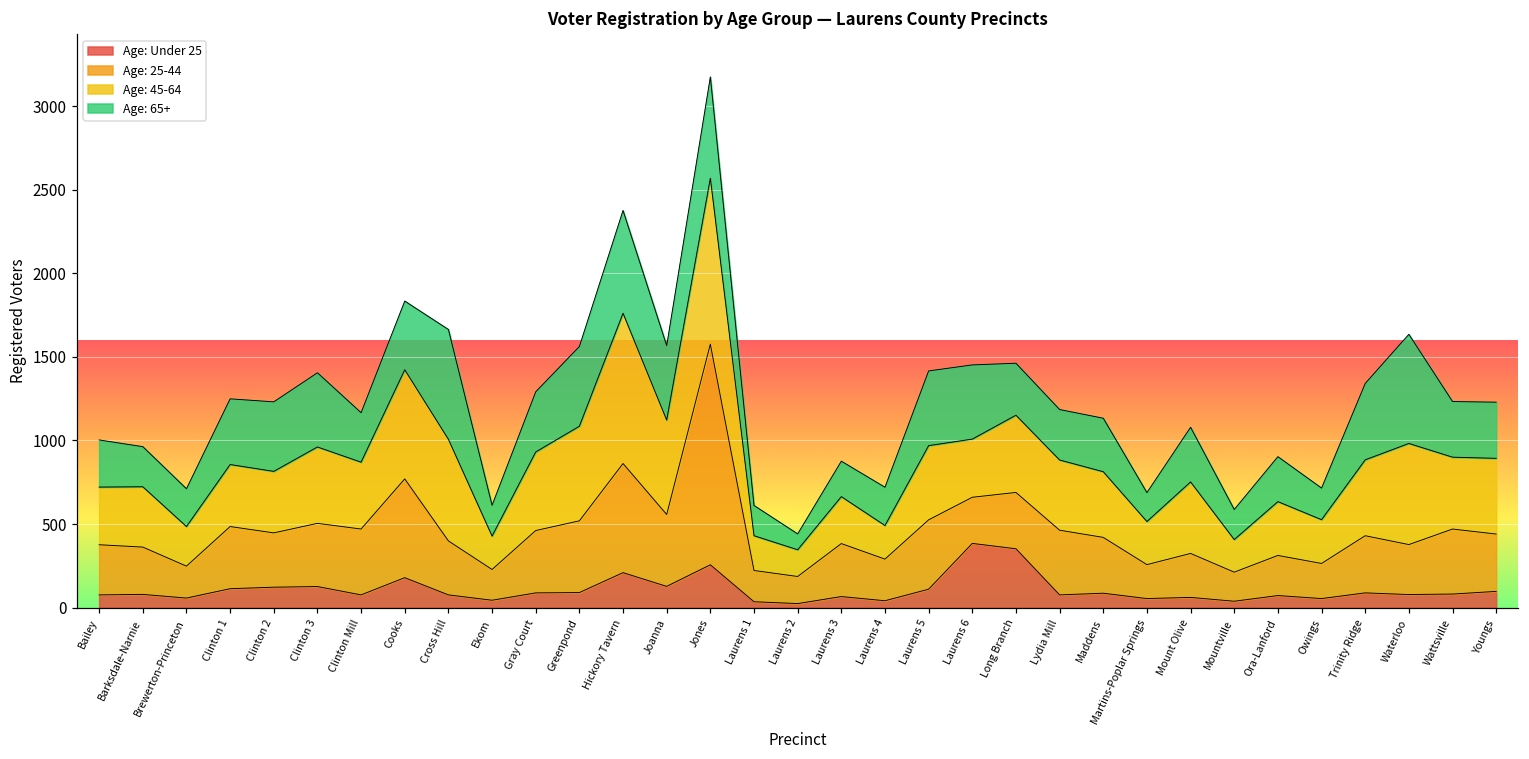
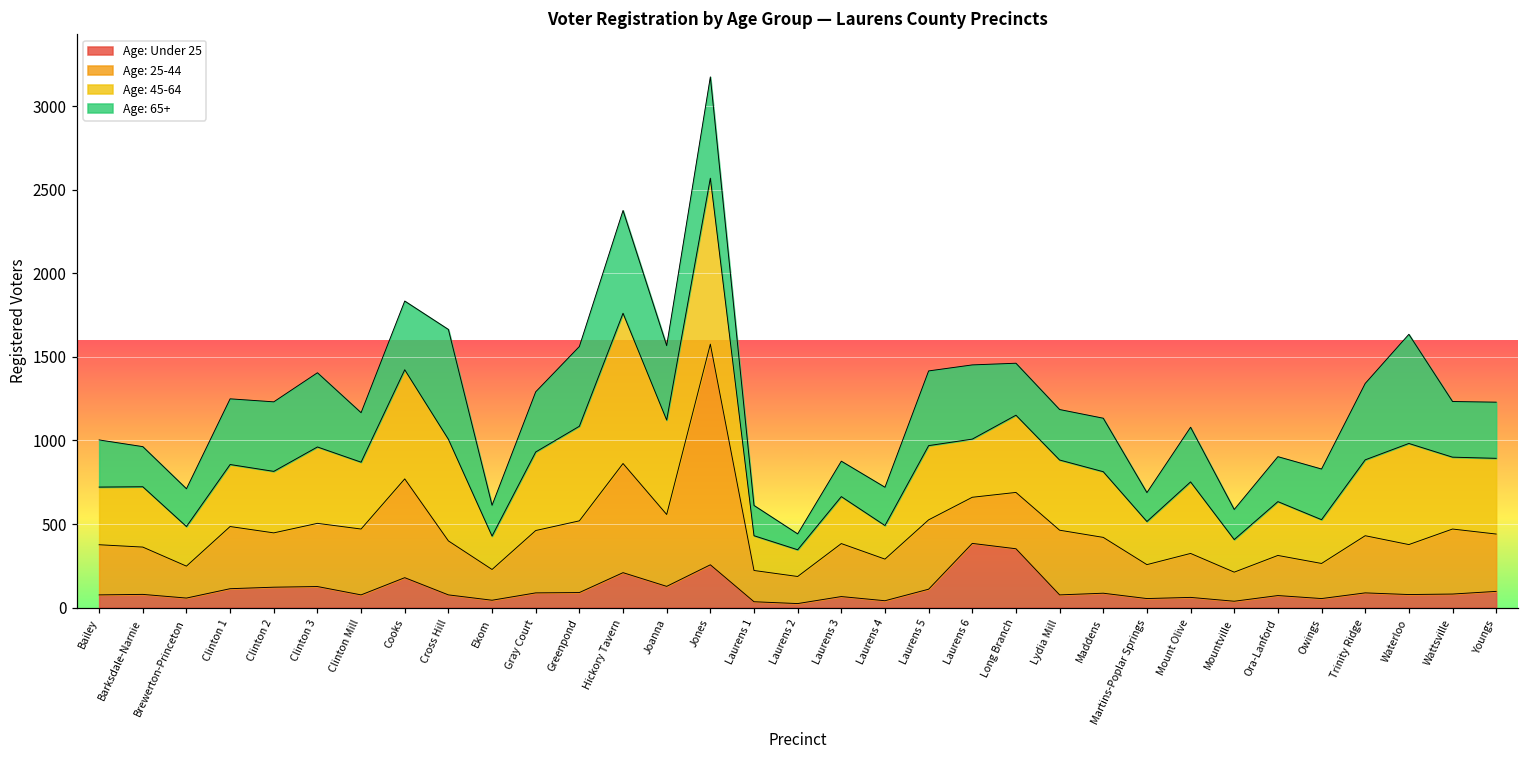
Age: 65+, Owings: 190 -> 300
